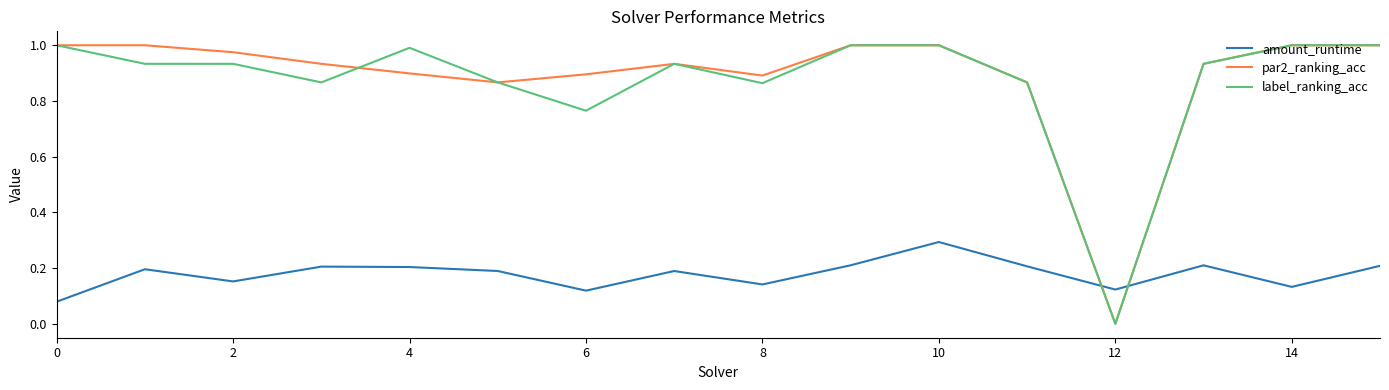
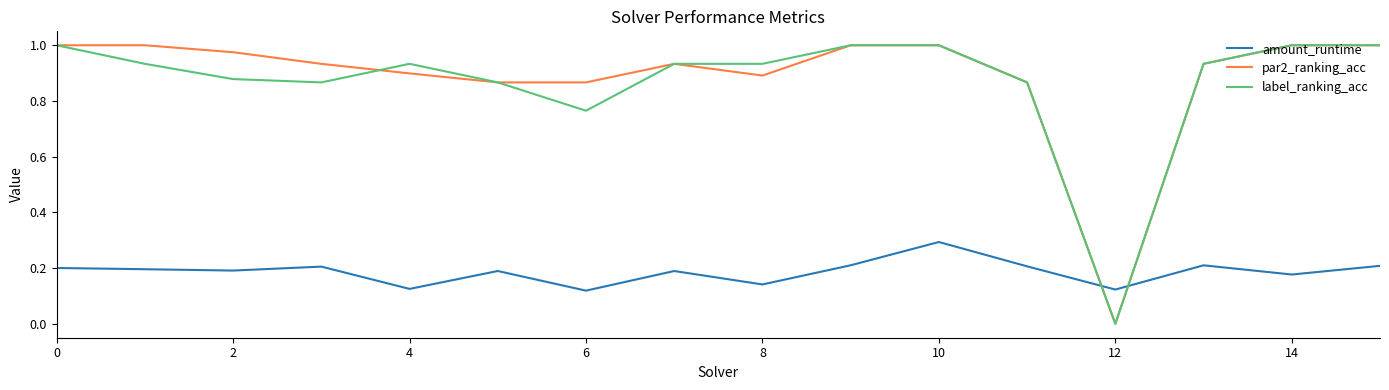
amount_runtime, 0: 0.08 -> 0.20
amount_runtime, 2: 0.15 -> 0.19
label_ranking_acc, 2: 0.93 -> 0.88
amount_runtime, 4: 0.20 -> 0.13
label_ranking_acc, 4: 0.99 -> 0.93
par2_ranking_acc, 6: 0.90 -> 0.87
label_ranking_acc, 8: 0.86 -> 0.93
amount_runtime, 14: 0.13 -> 0.18
